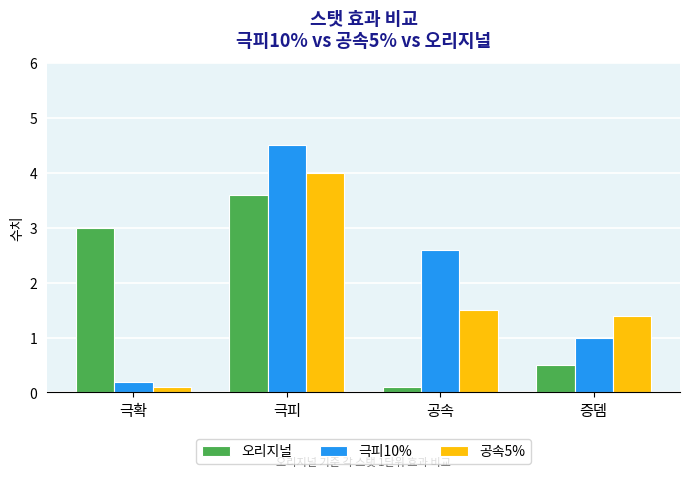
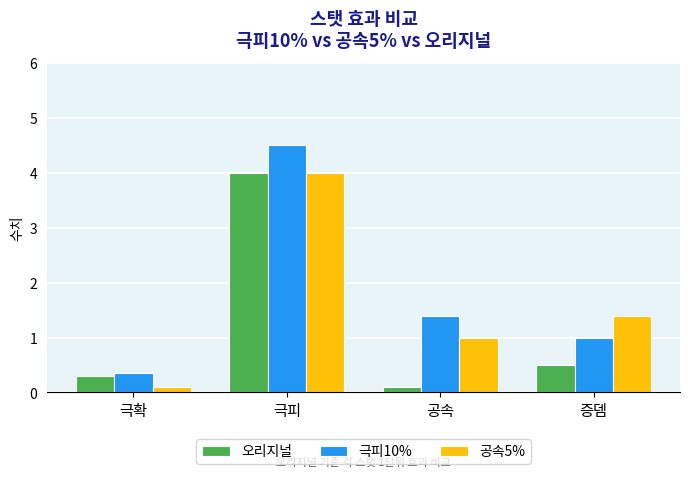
오리지널, 극확: 3.0 -> 0.3
극피10%, 극확: 0.2 -> 0.4
오리지널, 극피: 3.6 -> 4.0
극피10%, 공속: 2.6 -> 1.4
공속5%, 공속: 1.5 -> 1.0
